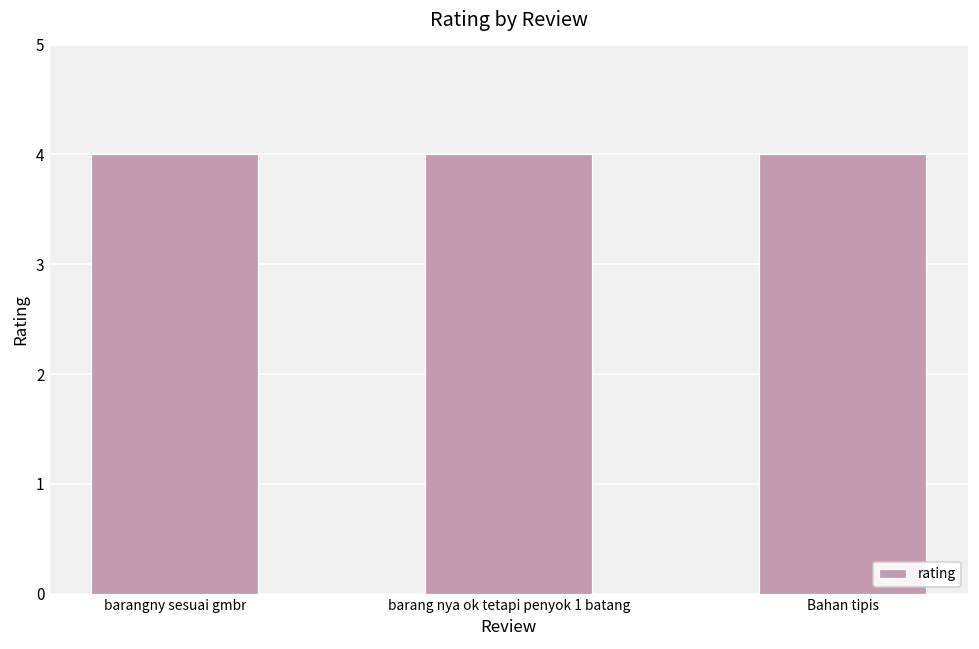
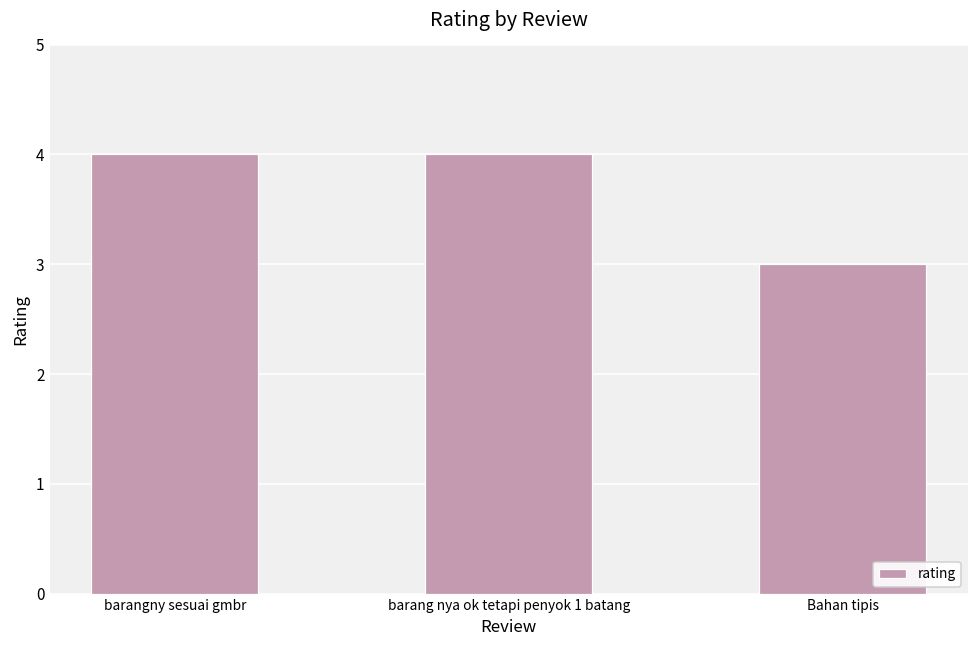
Bahan tipis: 4 -> 3
